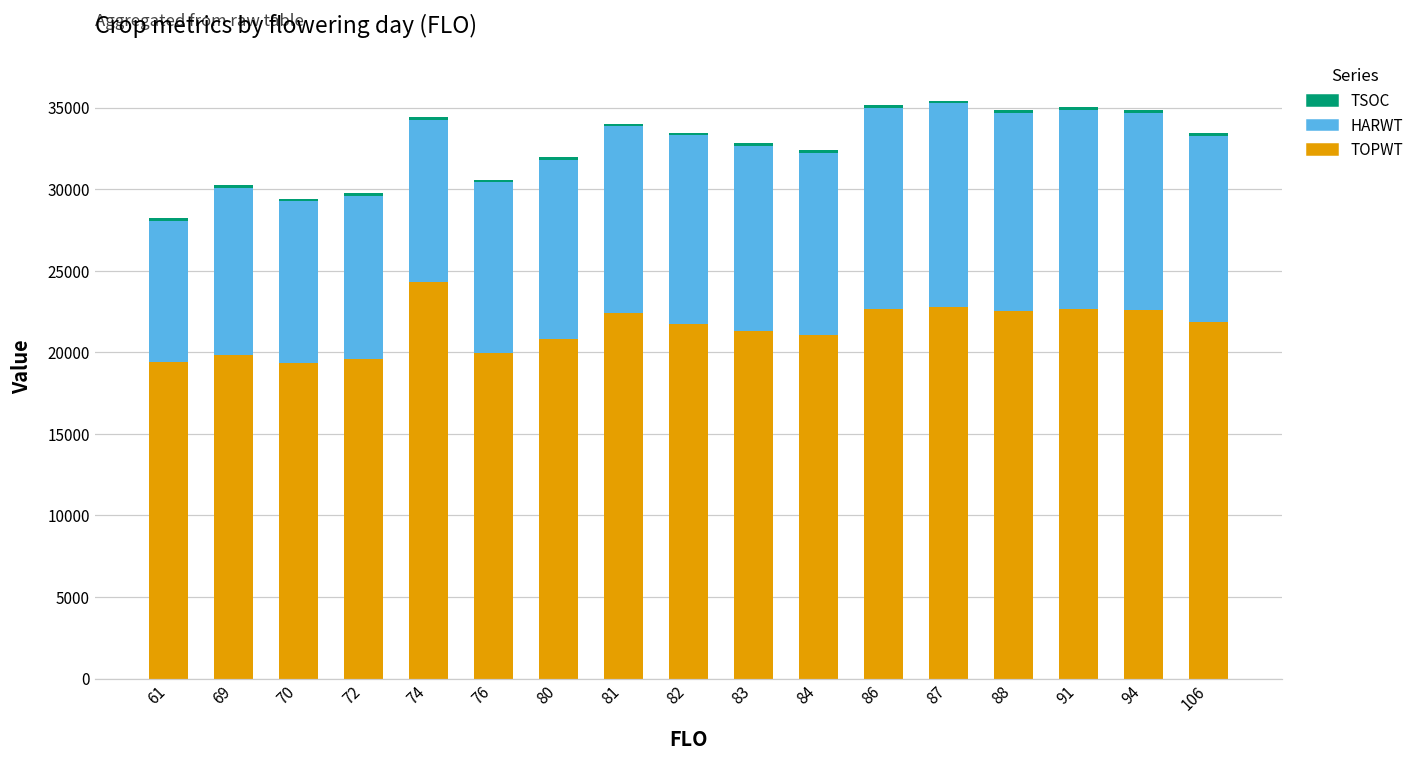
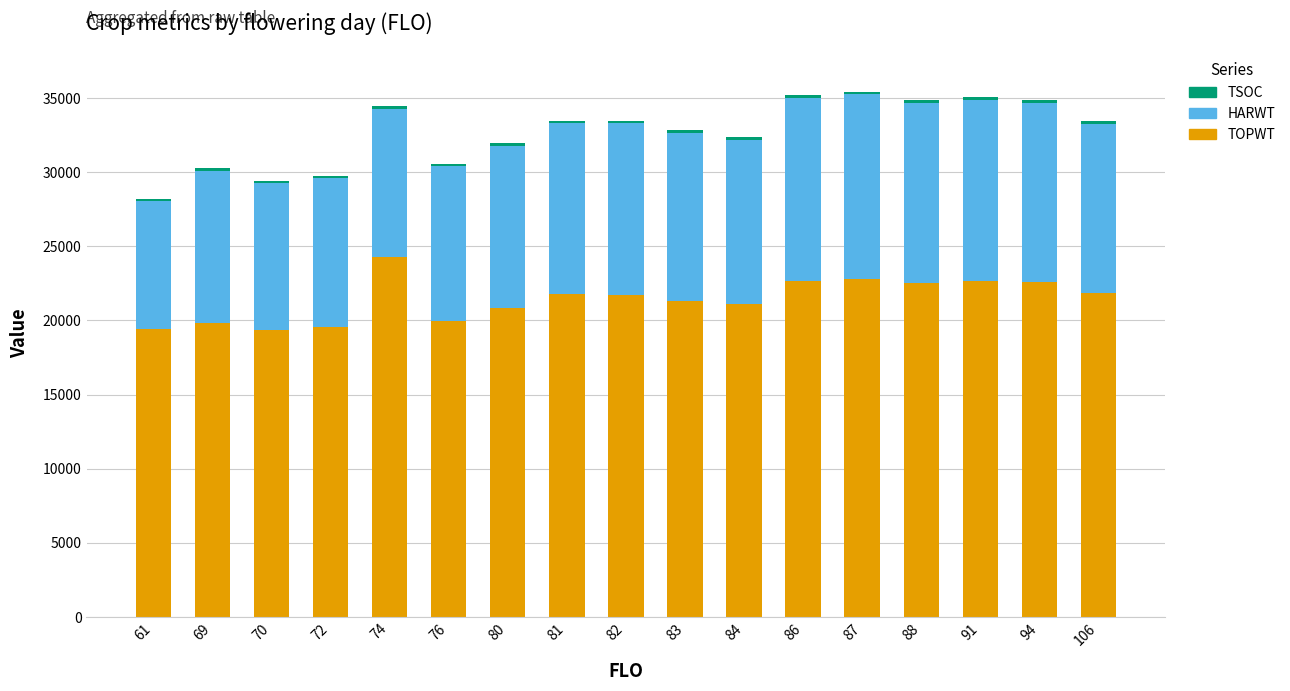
TOPWT, 81: 22400 -> 21800
